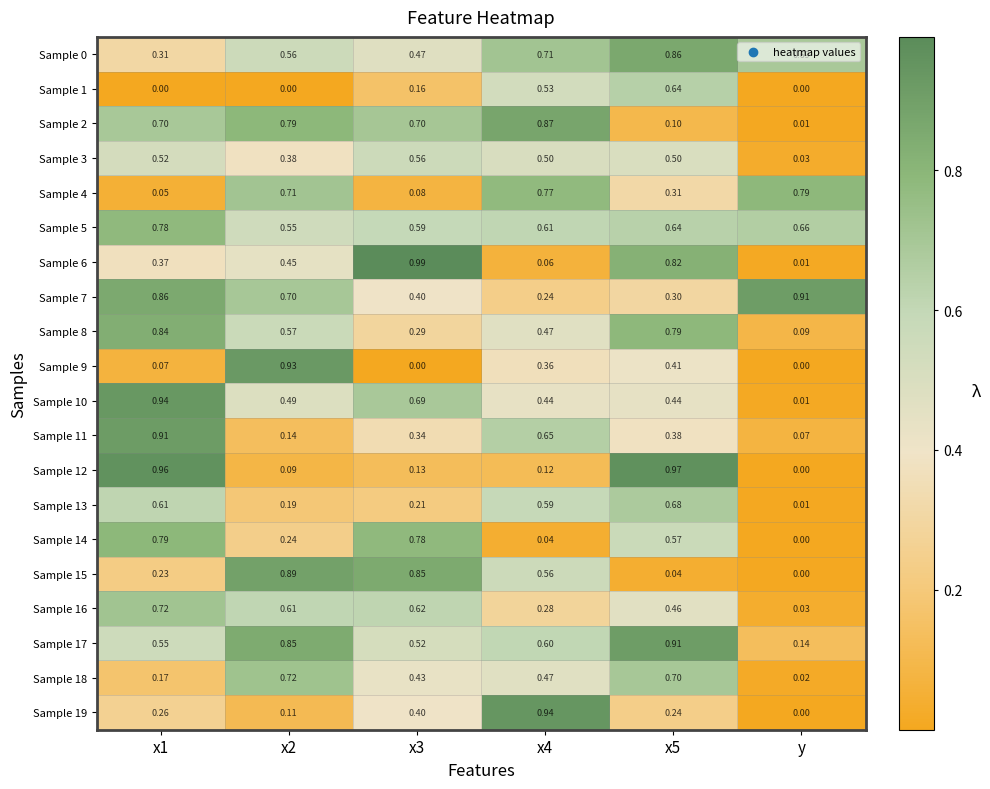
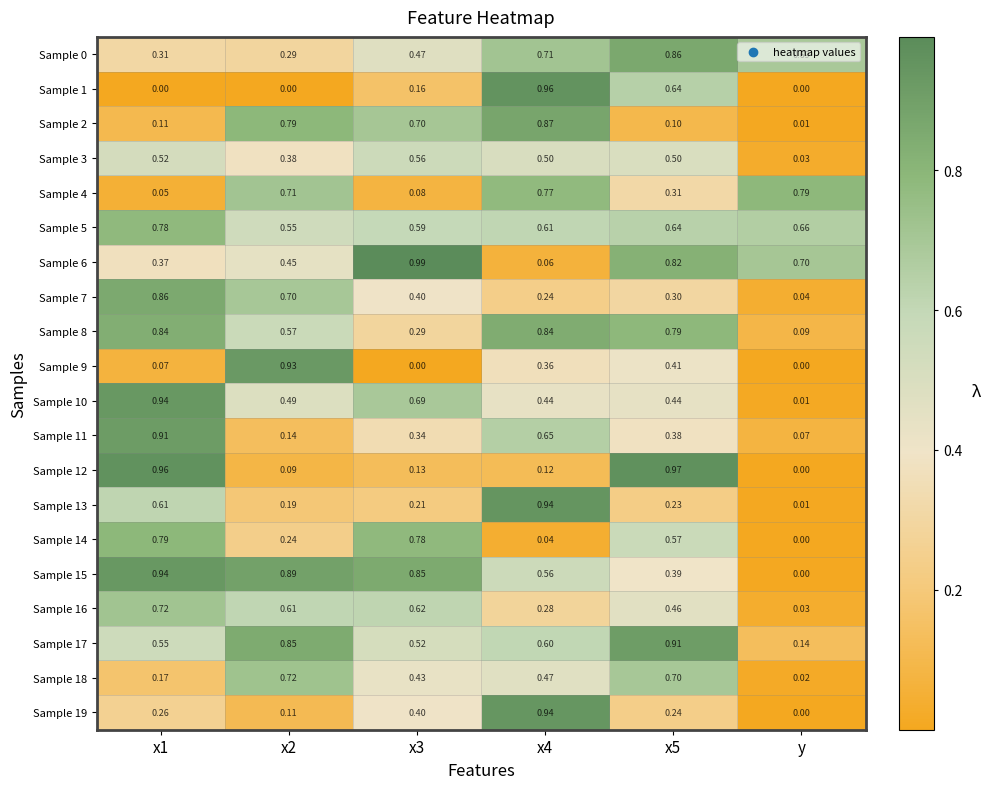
Sample 0, x2: 0.56 -> 0.29
Sample 1, x4: 0.53 -> 0.96
Sample 2, x1: 0.70 -> 0.11
Sample 6, y: 0.01 -> 0.70
Sample 7, y: 0.91 -> 0.04
Sample 8, x4: 0.47 -> 0.84
Sample 13, x4: 0.59 -> 0.94
Sample 13, x5: 0.68 -> 0.23
Sample 15, x1: 0.23 -> 0.94
Sample 15, x5: 0.04 -> 0.39
